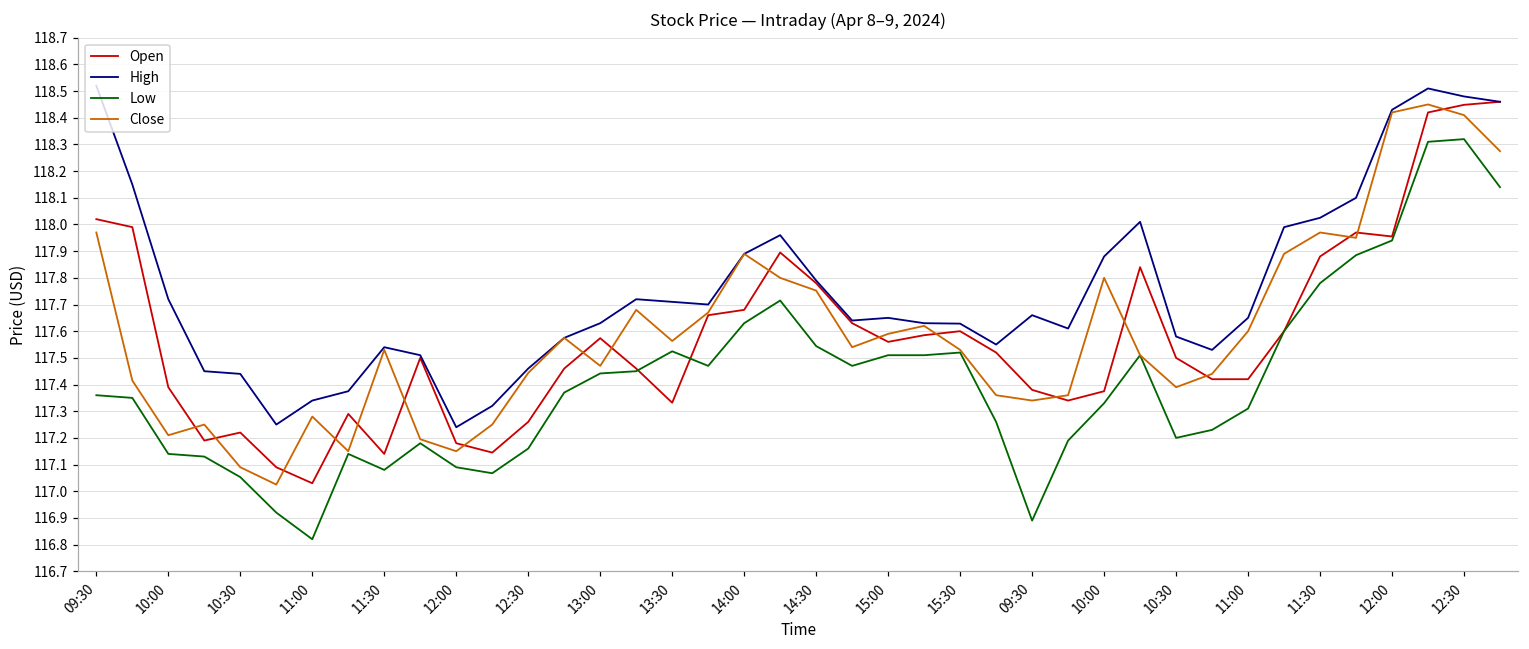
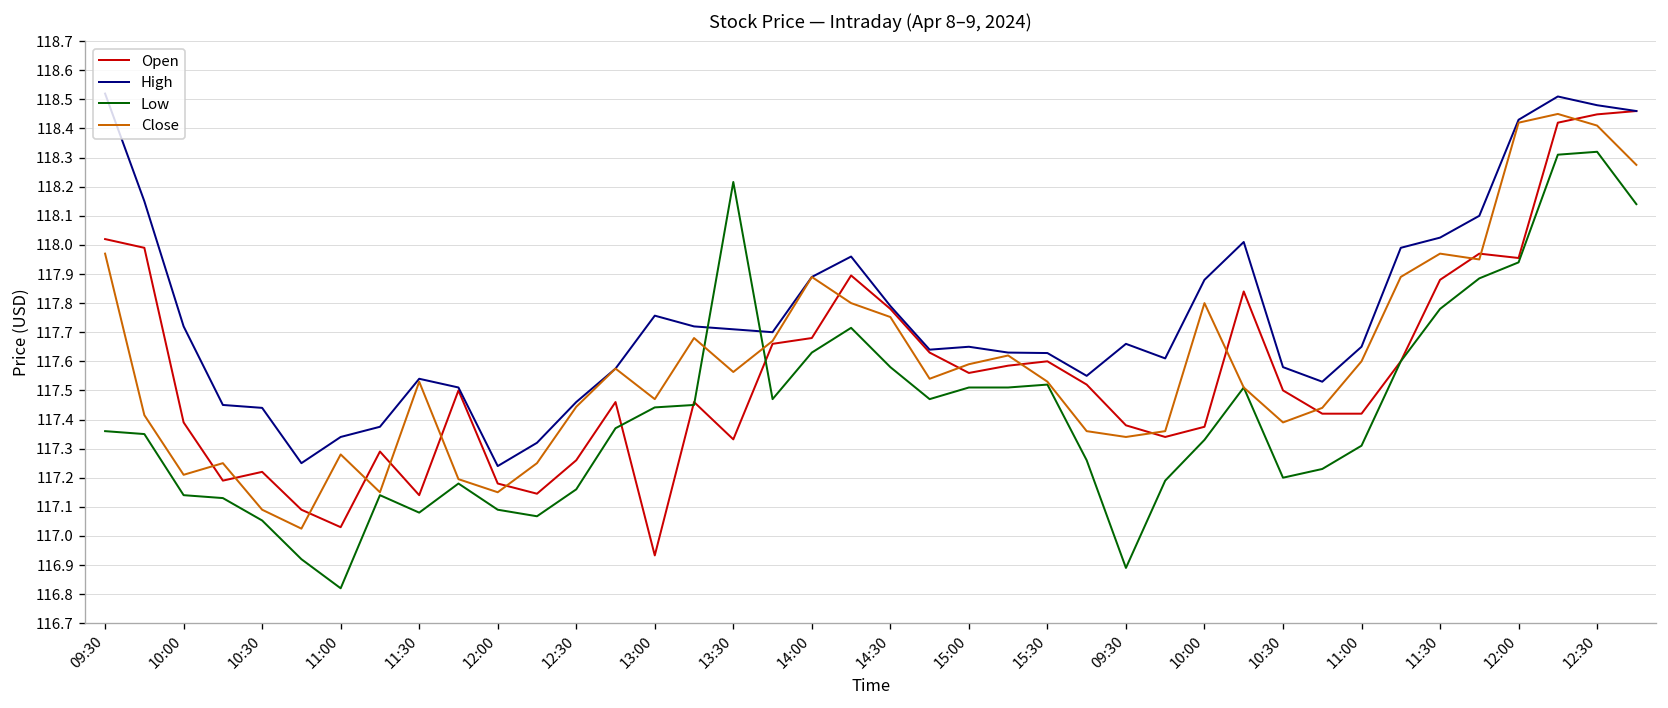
Open, 13:00: 117.57 -> 116.93
High, 13:00: 117.63 -> 117.76
Low, 13:30: 117.52 -> 118.22
Low, 14:30: 117.54 -> 117.58
